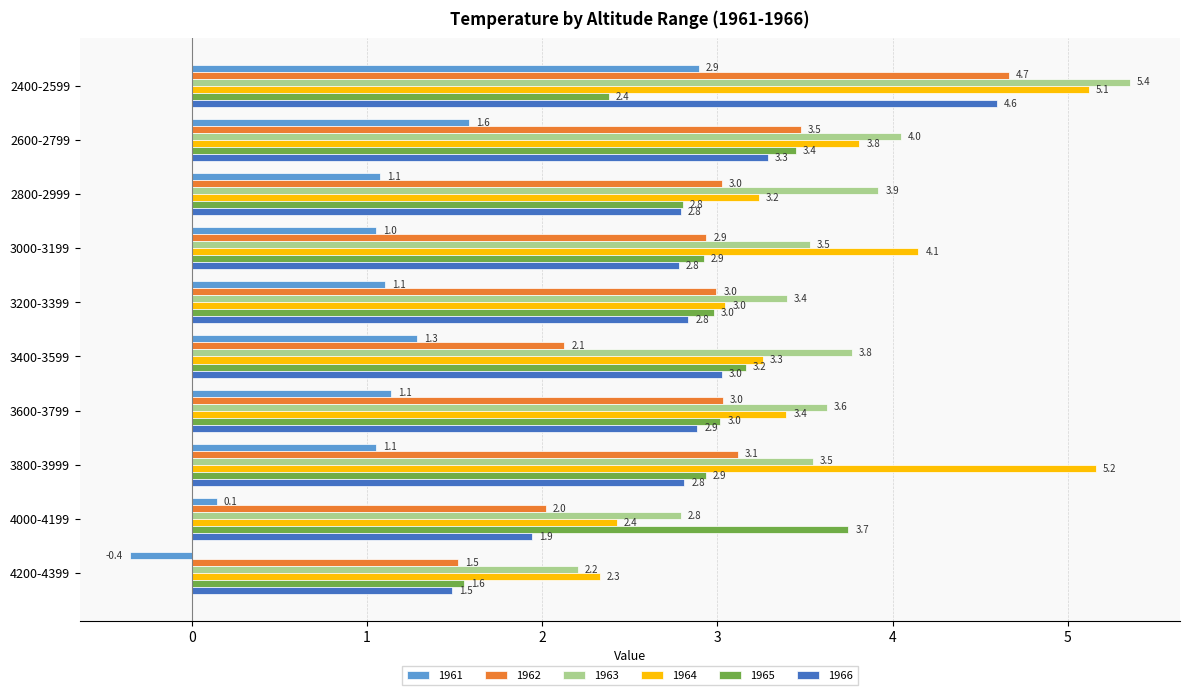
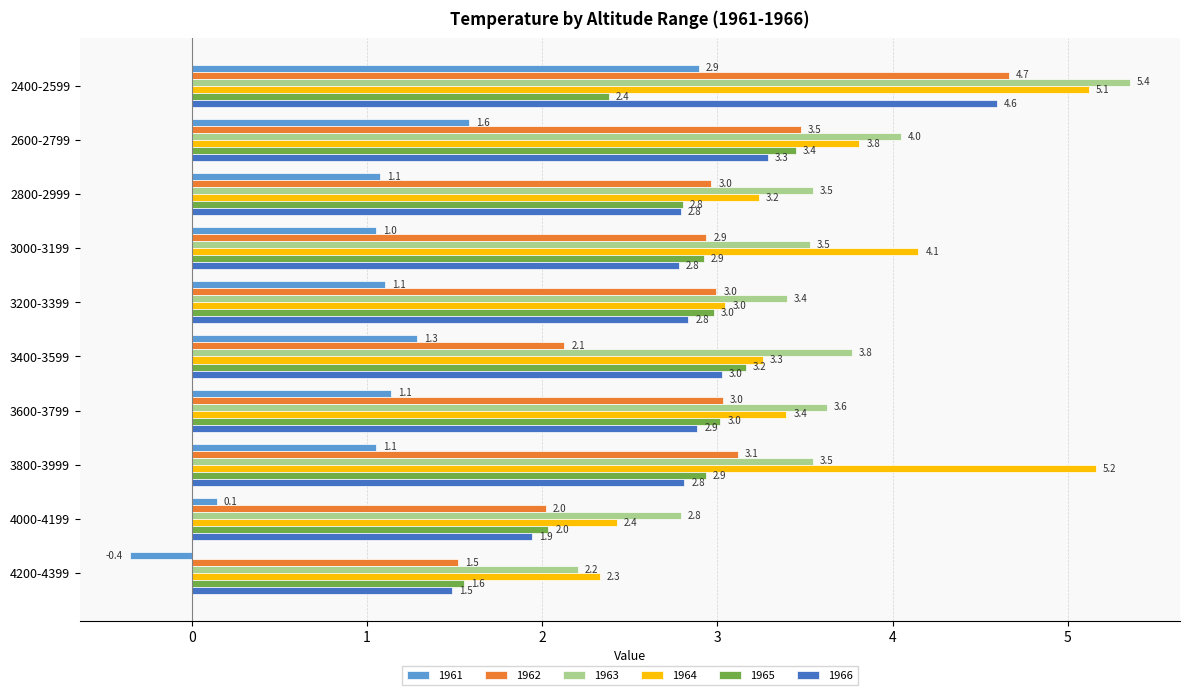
1962, 2800-2999: 3.02 -> 2.97
1963, 2800-2999: 3.9 -> 3.5
1965, 4000-4199: 3.7 -> 2.0
